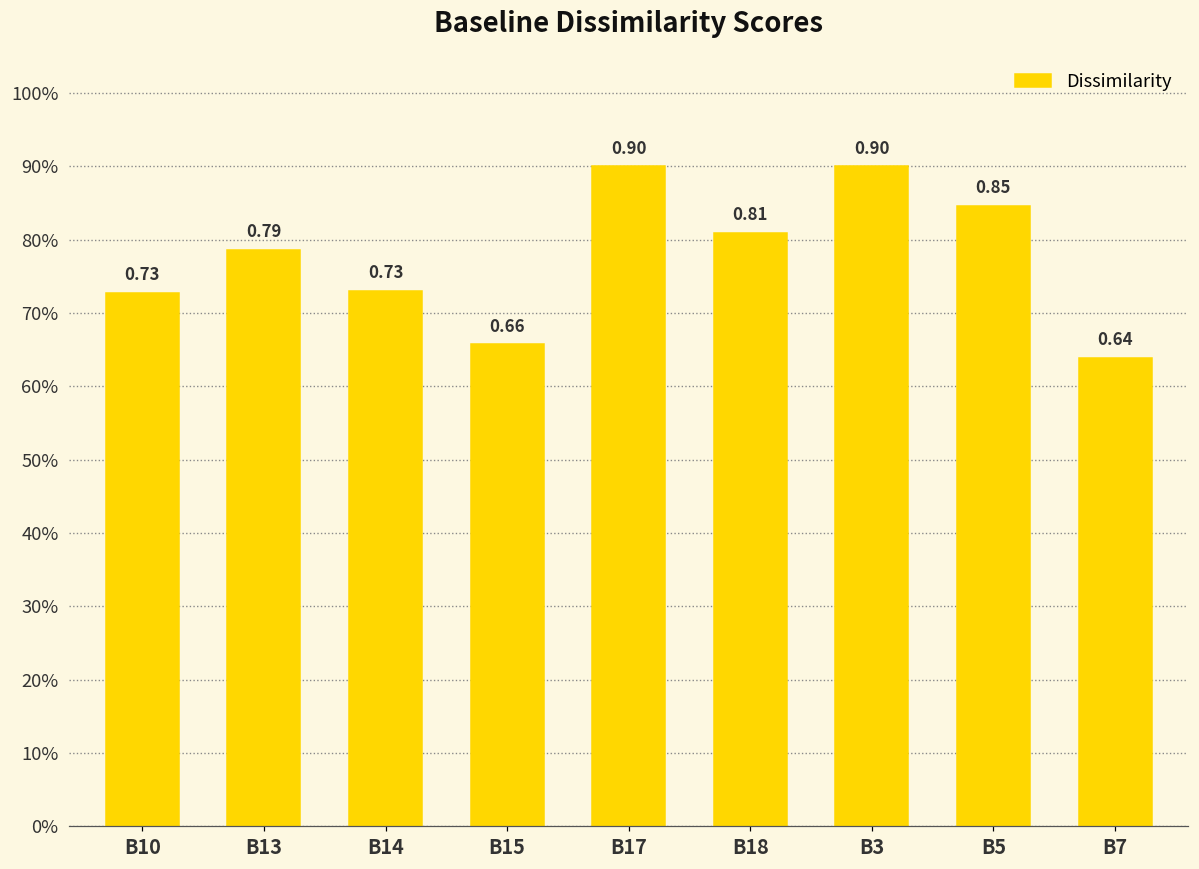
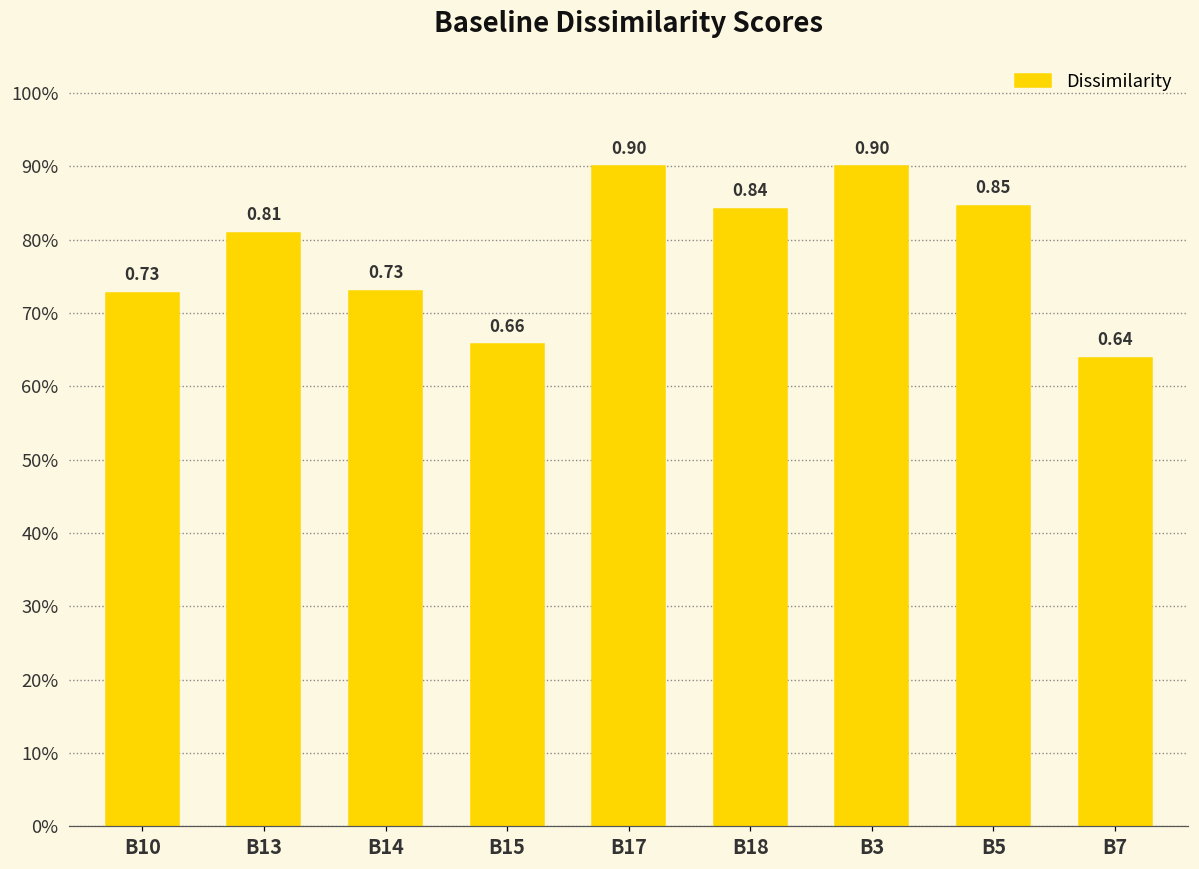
B13: 0.79 -> 0.81
B18: 0.81 -> 0.84
